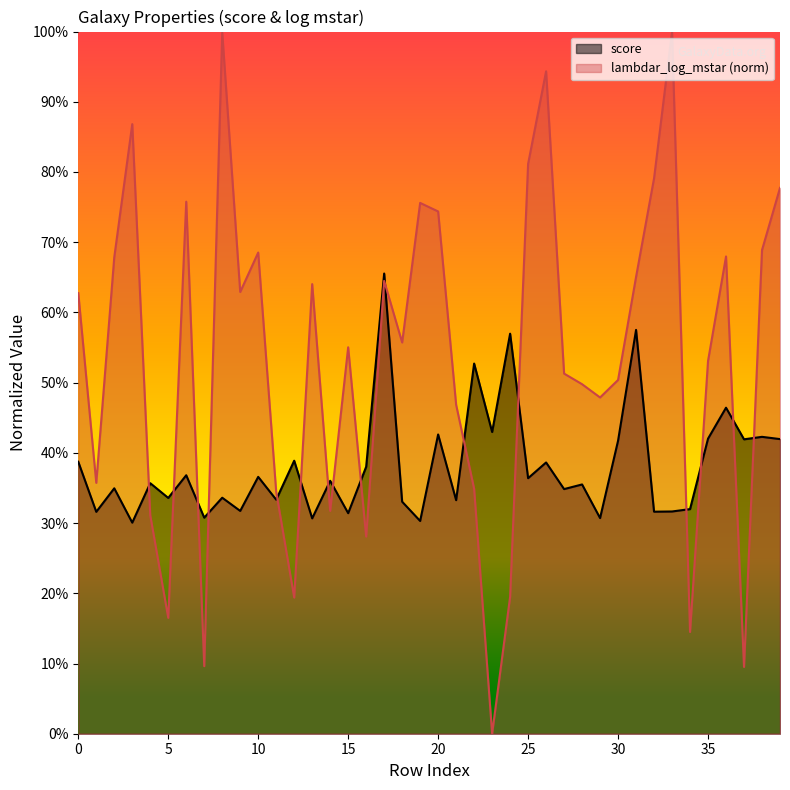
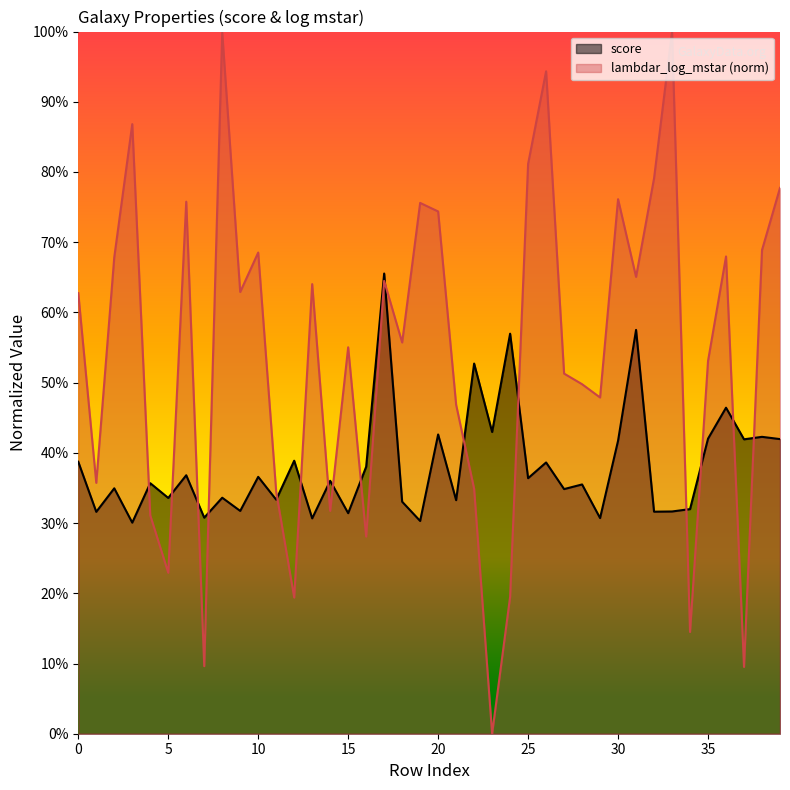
lambdar_log_mstar (norm), 5: 17% -> 23%
lambdar_log_mstar (norm), 30: 50% -> 76%
